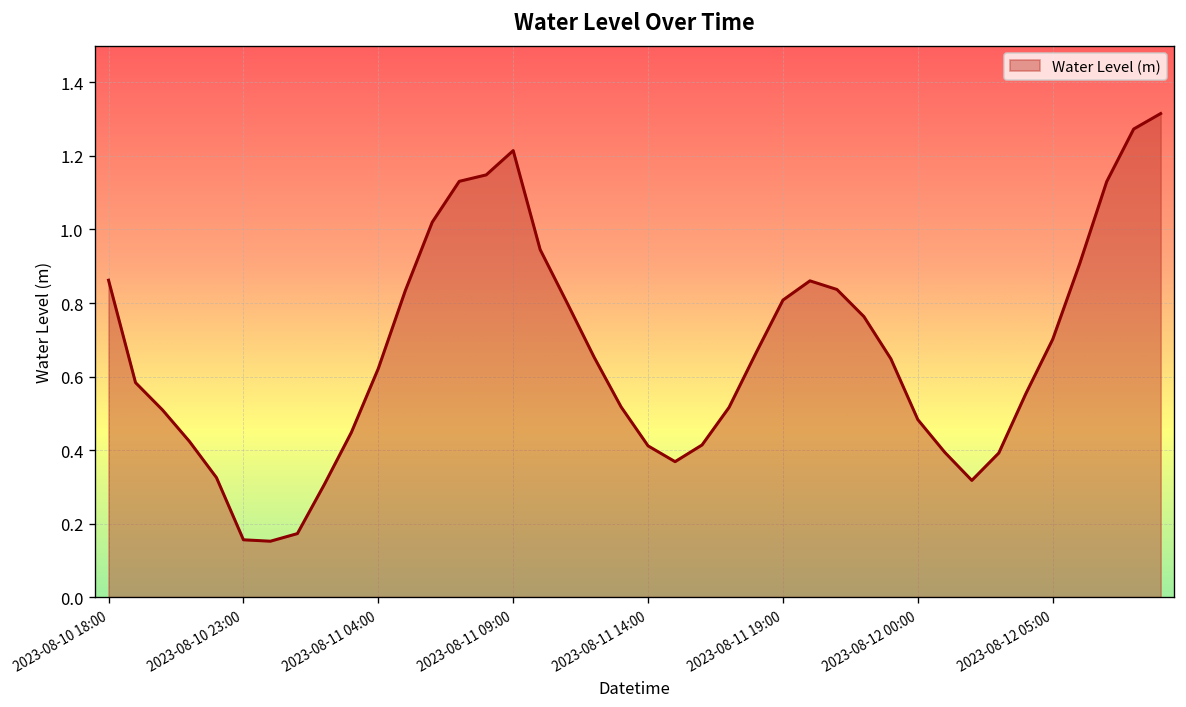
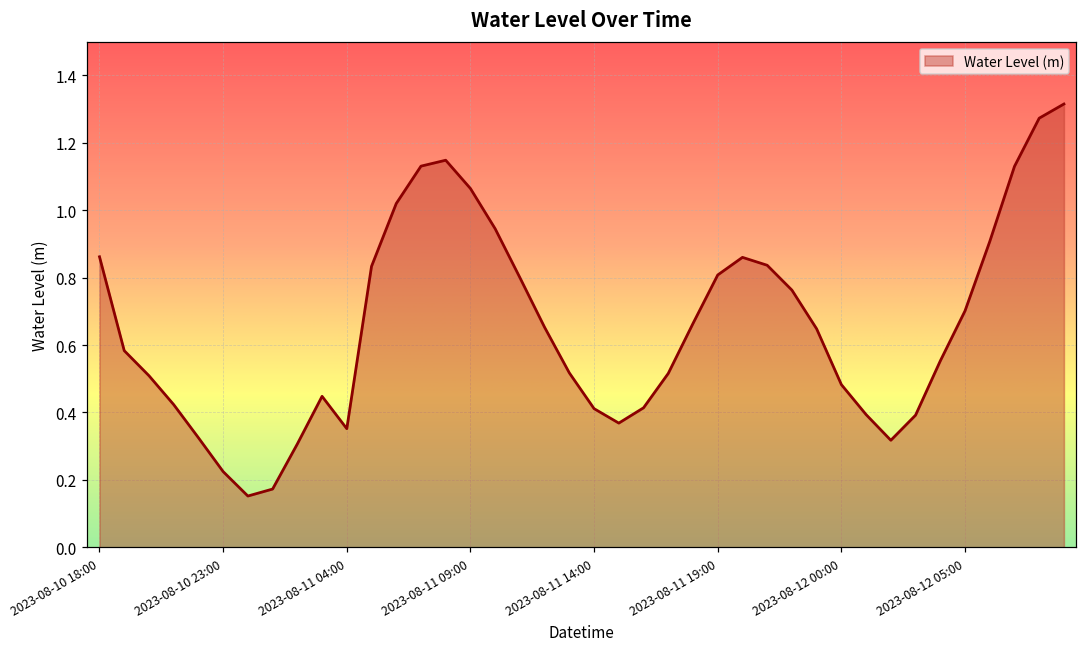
2023-08-10 23:00: 0.16 -> 0.22
2023-08-11 04:00: 0.62 -> 0.35
2023-08-11 09:00: 1.21 -> 1.06
